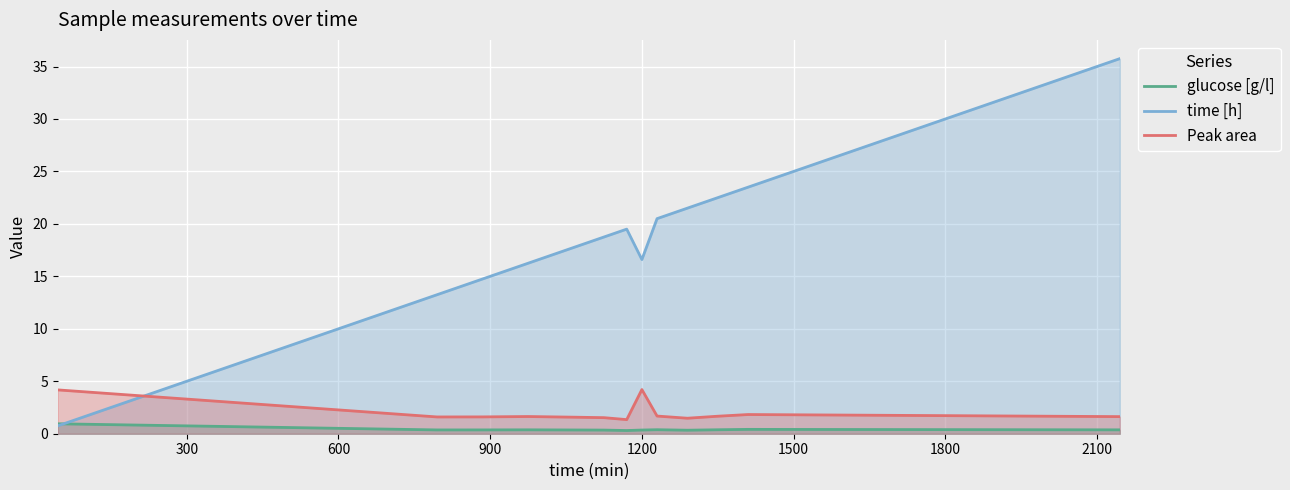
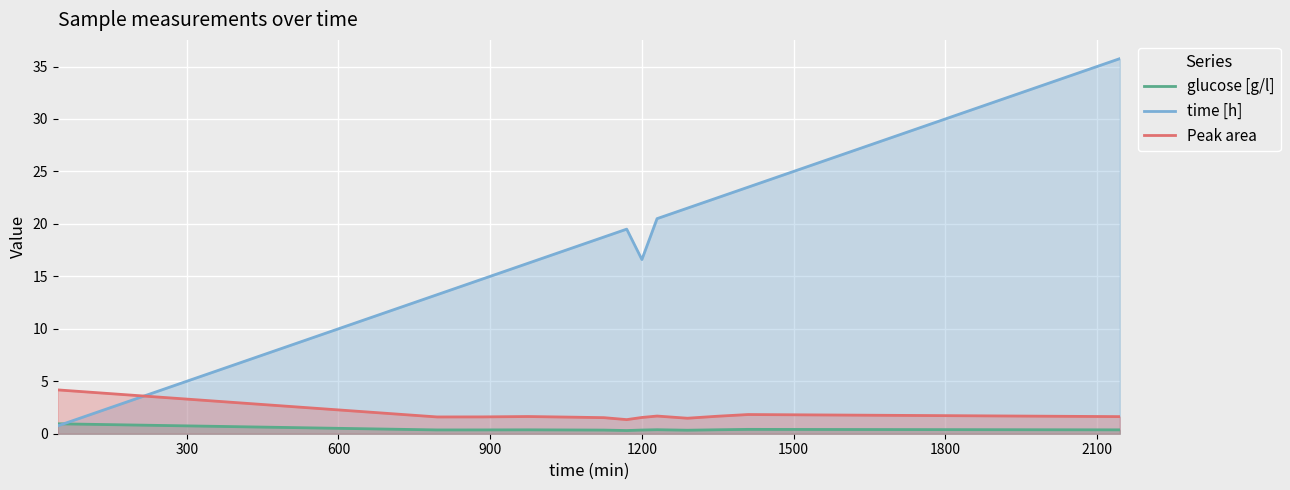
Peak area, 1200: 4.2 -> 1.6
